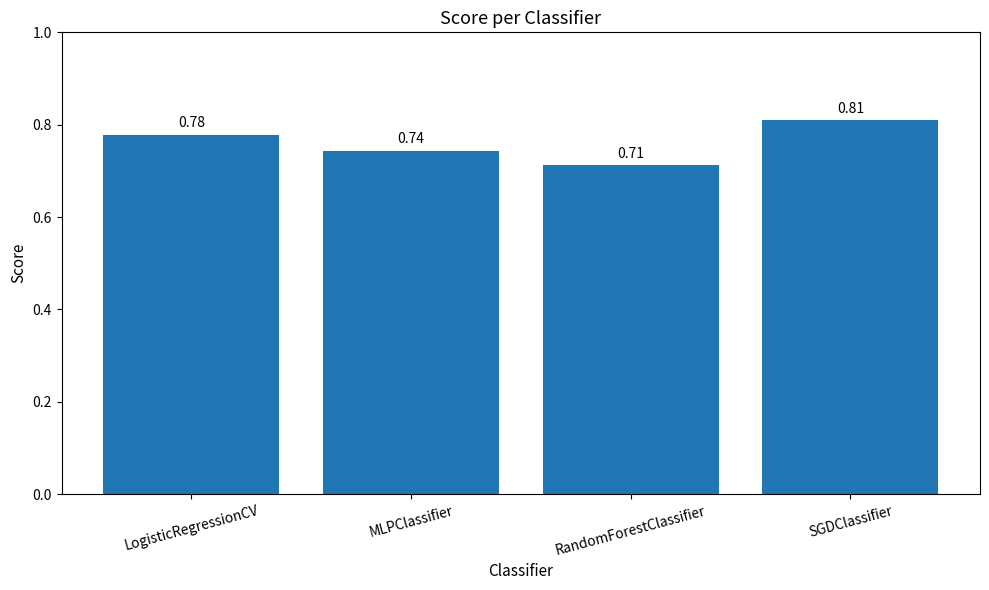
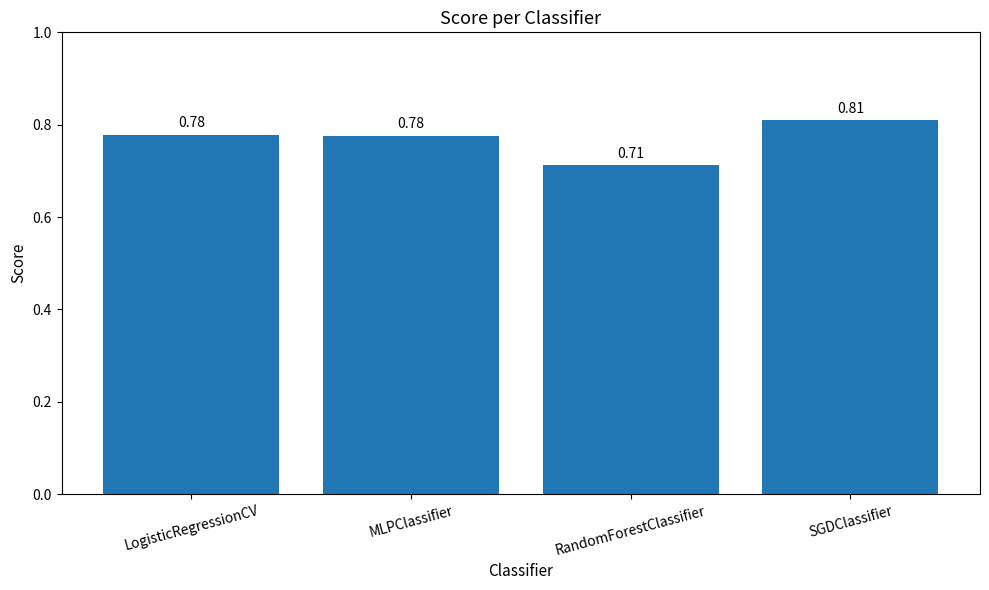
MLPClassifier: 0.74 -> 0.78
